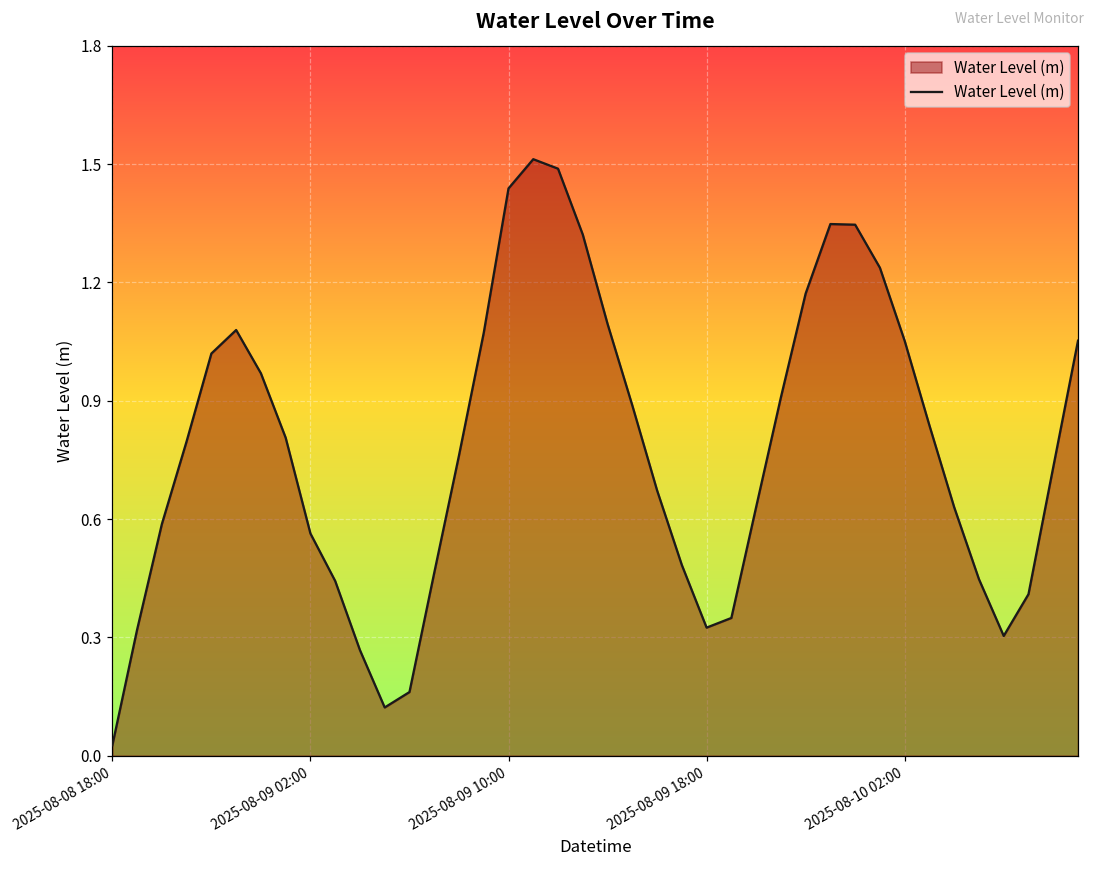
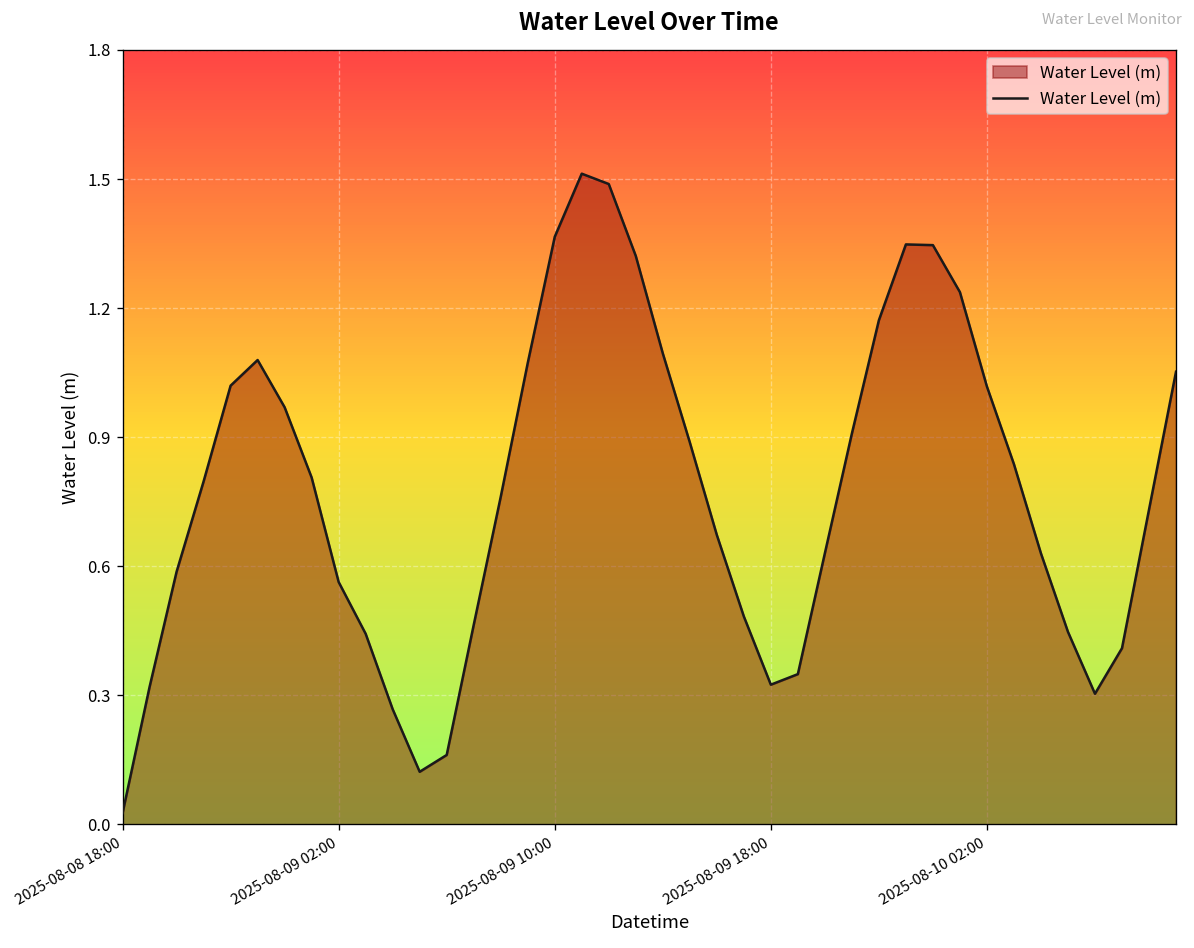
2025-08-09 10:00: 1.44 -> 1.37
2025-08-10 02:00: 1.05 -> 1.02
